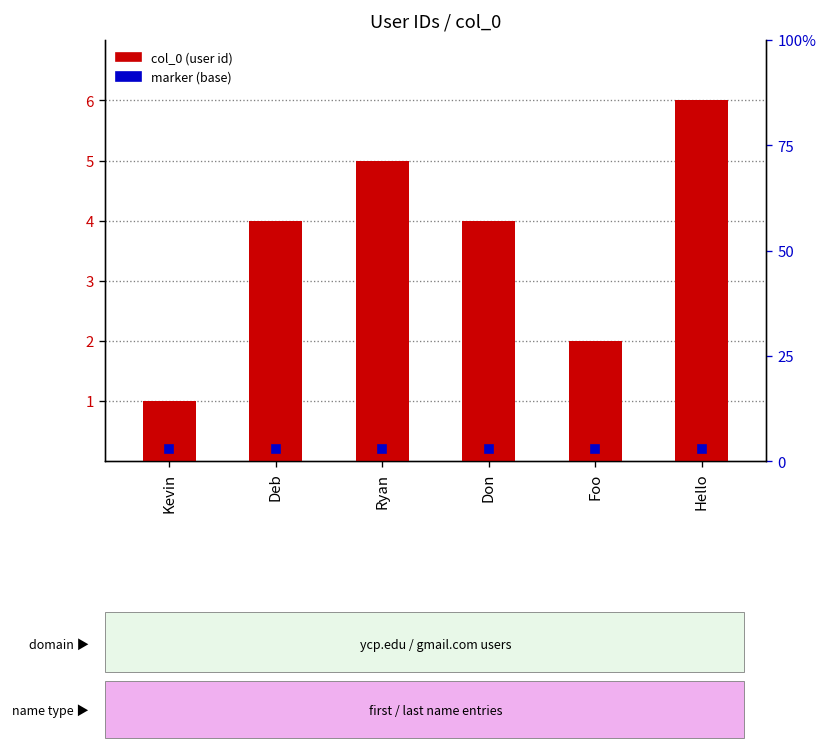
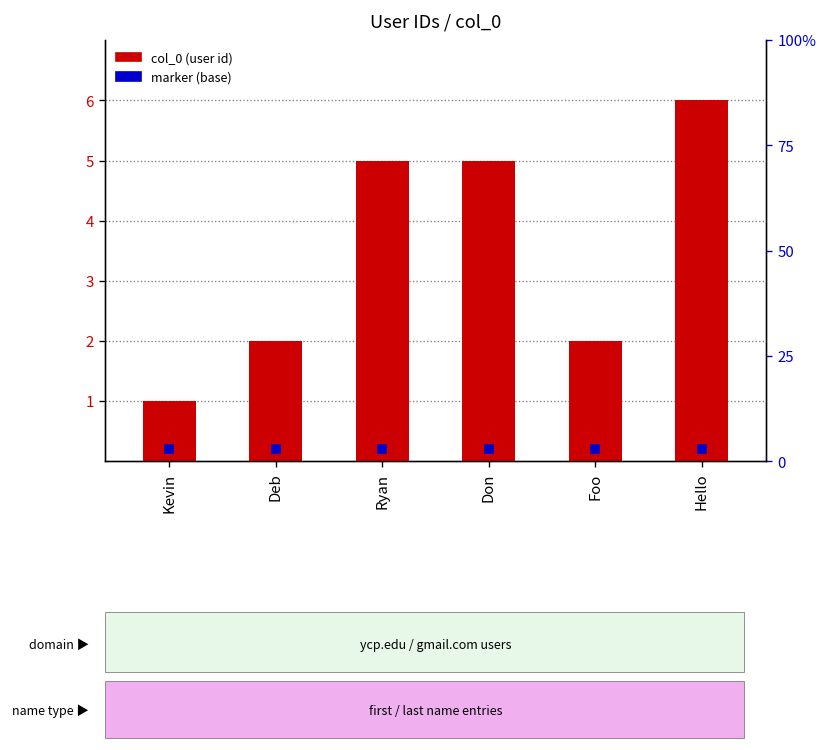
col_0 (user id), Deb: 4 -> 2
col_0 (user id), Don: 4 -> 5
